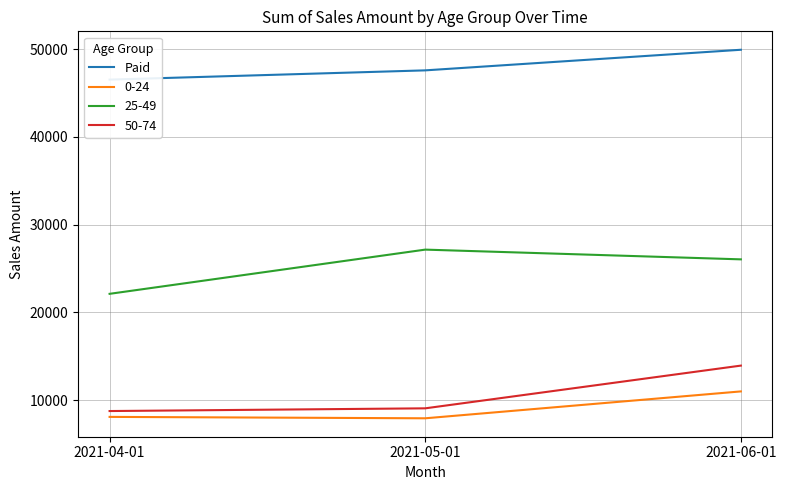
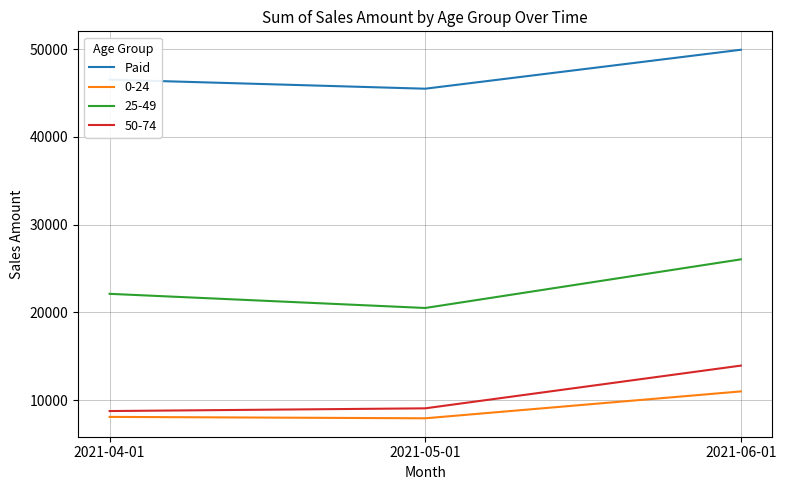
Paid, 2021-05-01: 48000 -> 46000
25-49, 2021-05-01: 27000 -> 21000
